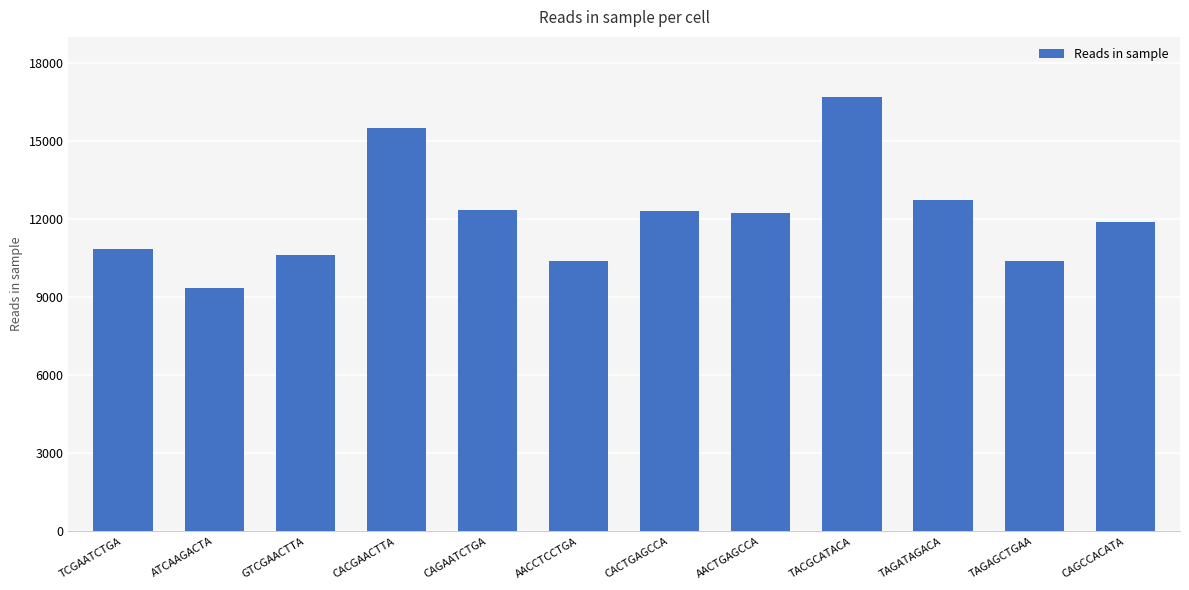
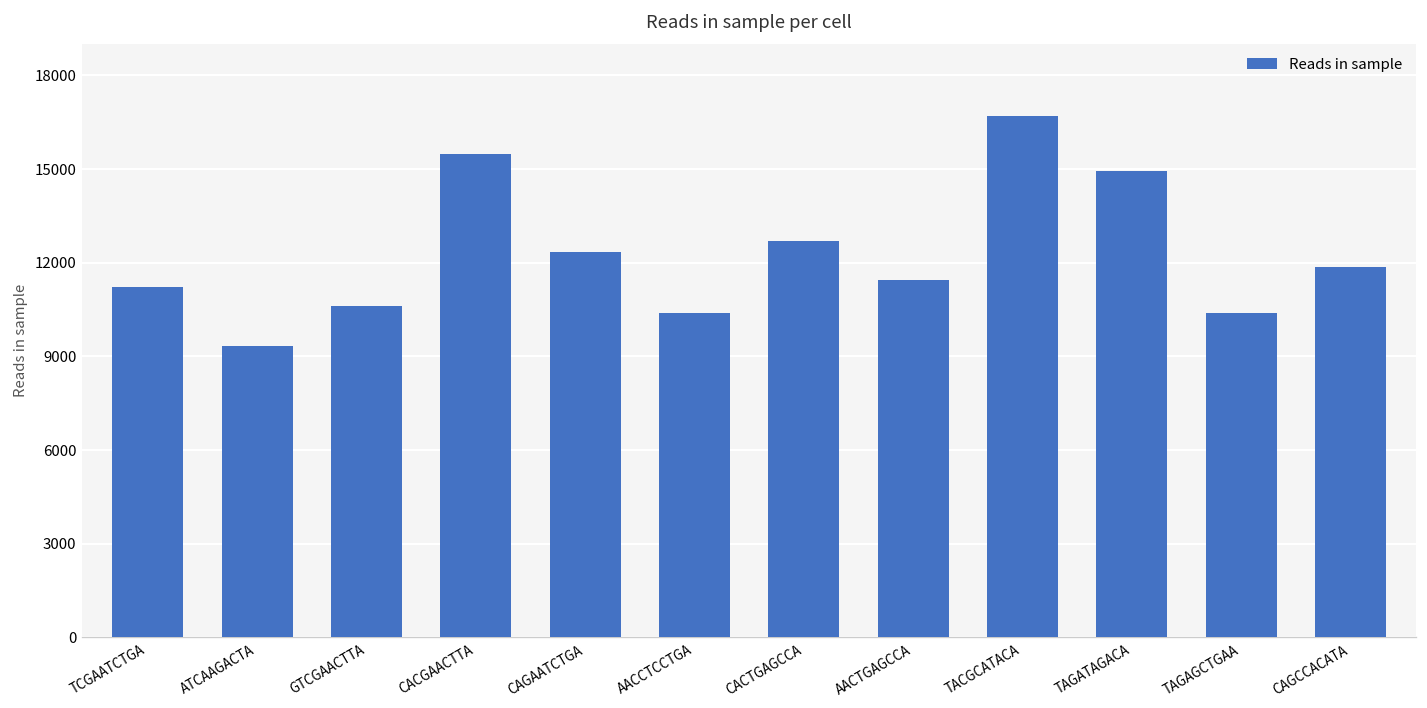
TCGAATCTGA: 10900 -> 11200
CACTGAGCCA: 12300 -> 12700
AACTGAGCCA: 12200 -> 11400
TAGATAGACA: 12700 -> 14900
